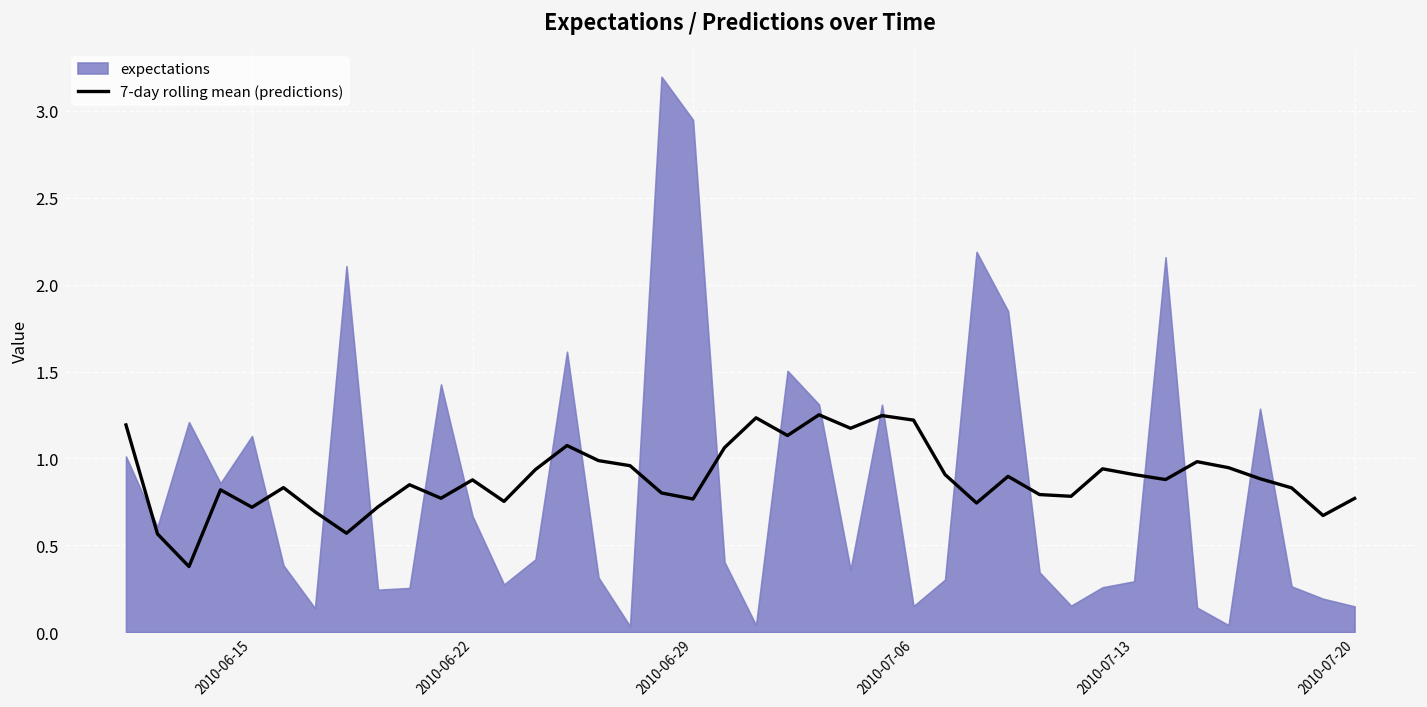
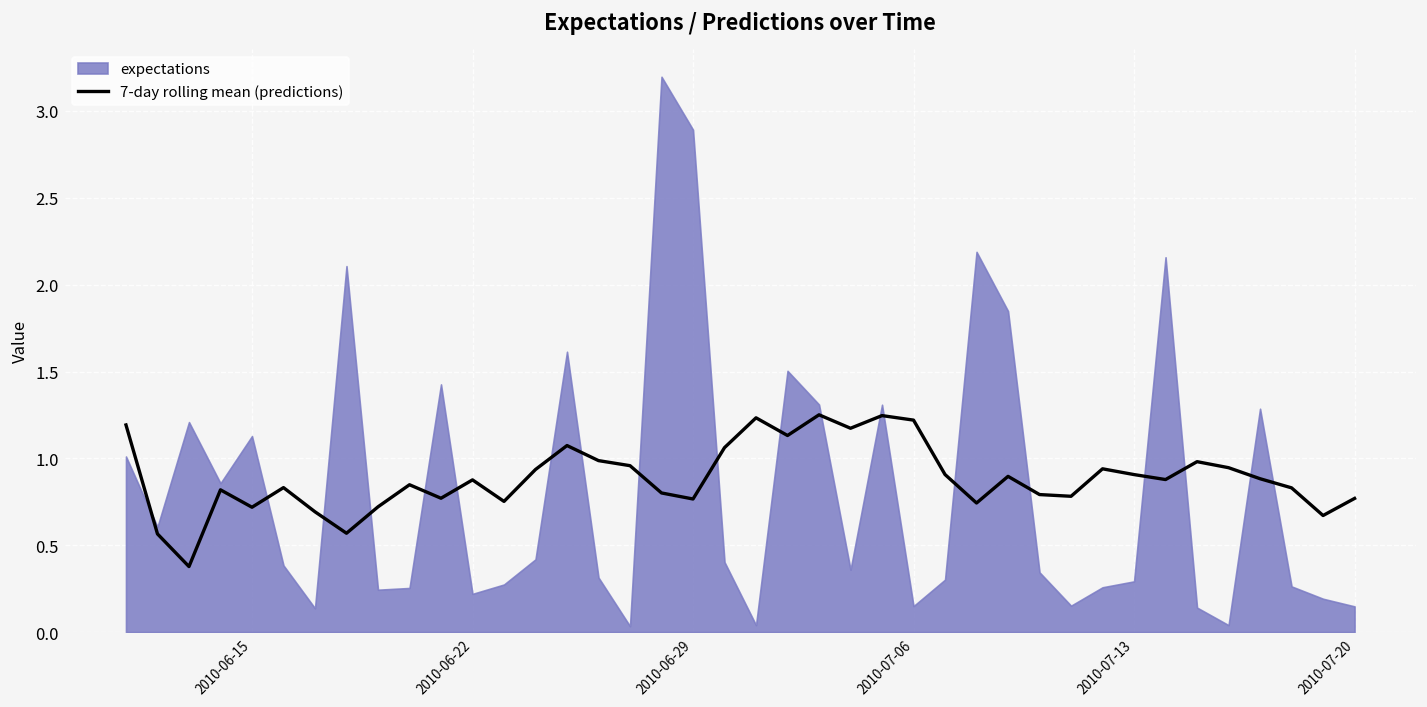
expectations, 2010-06-22: 0.67 -> 0.22
expectations, 2010-06-29: 2.95 -> 2.89
